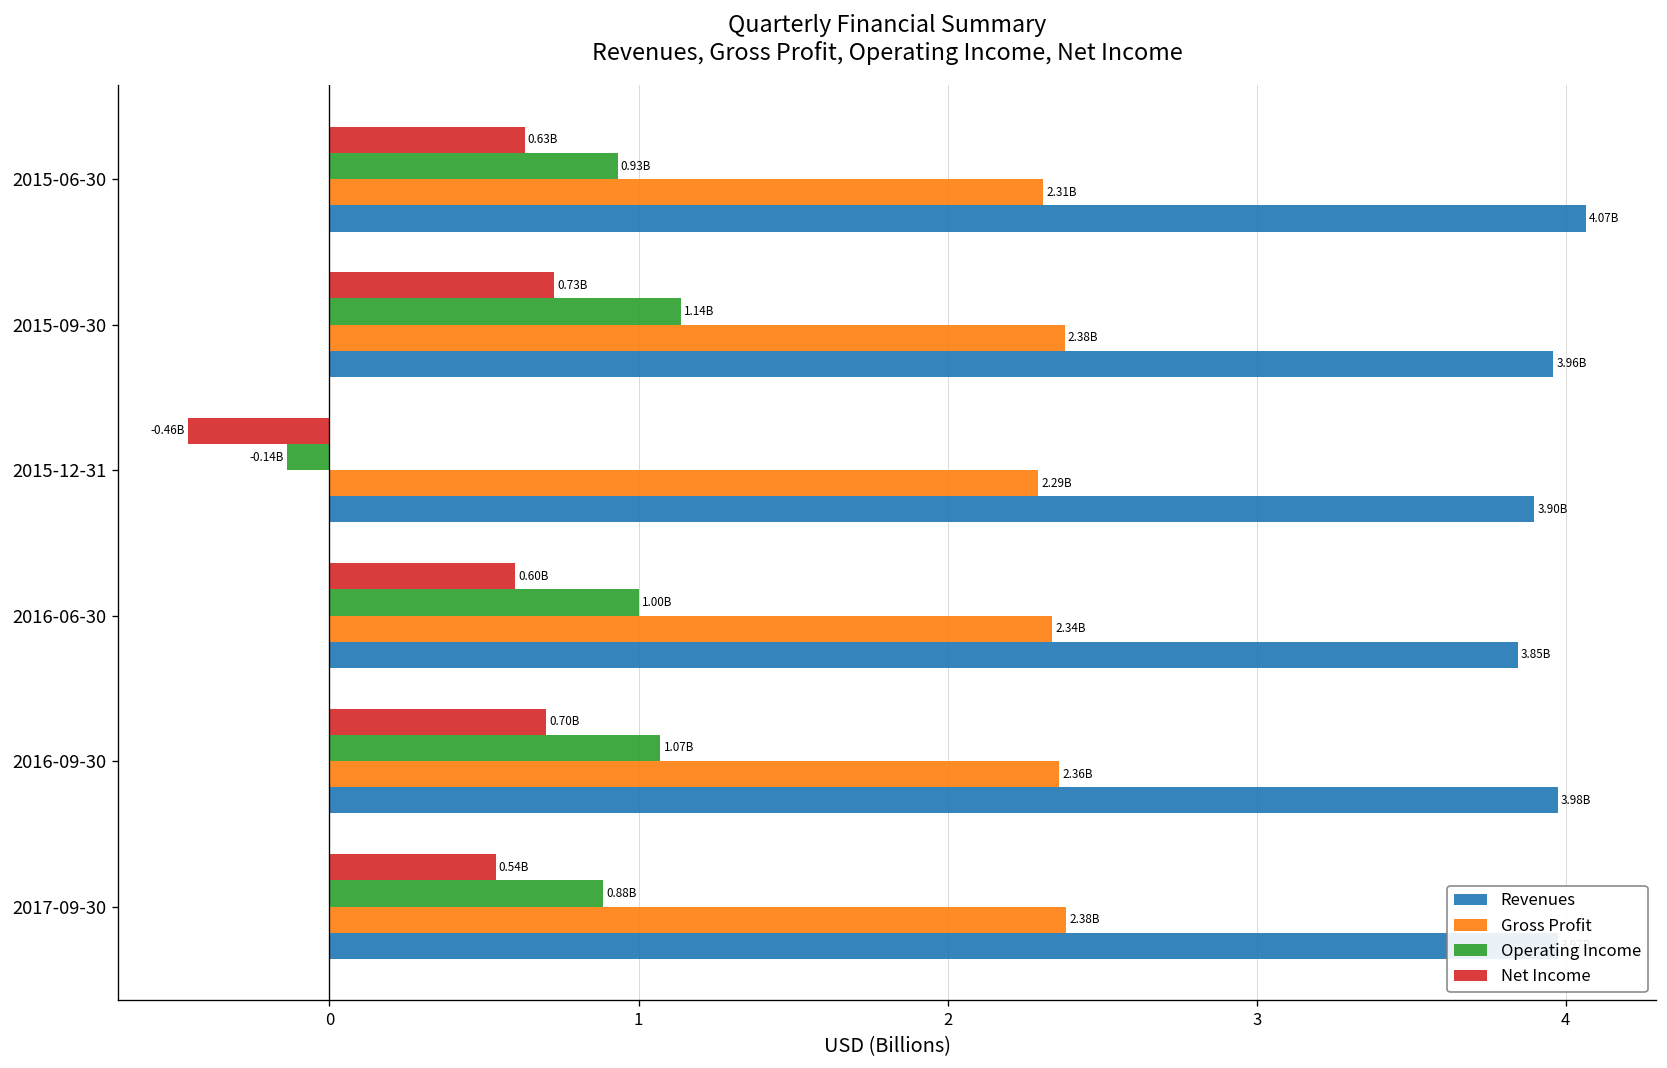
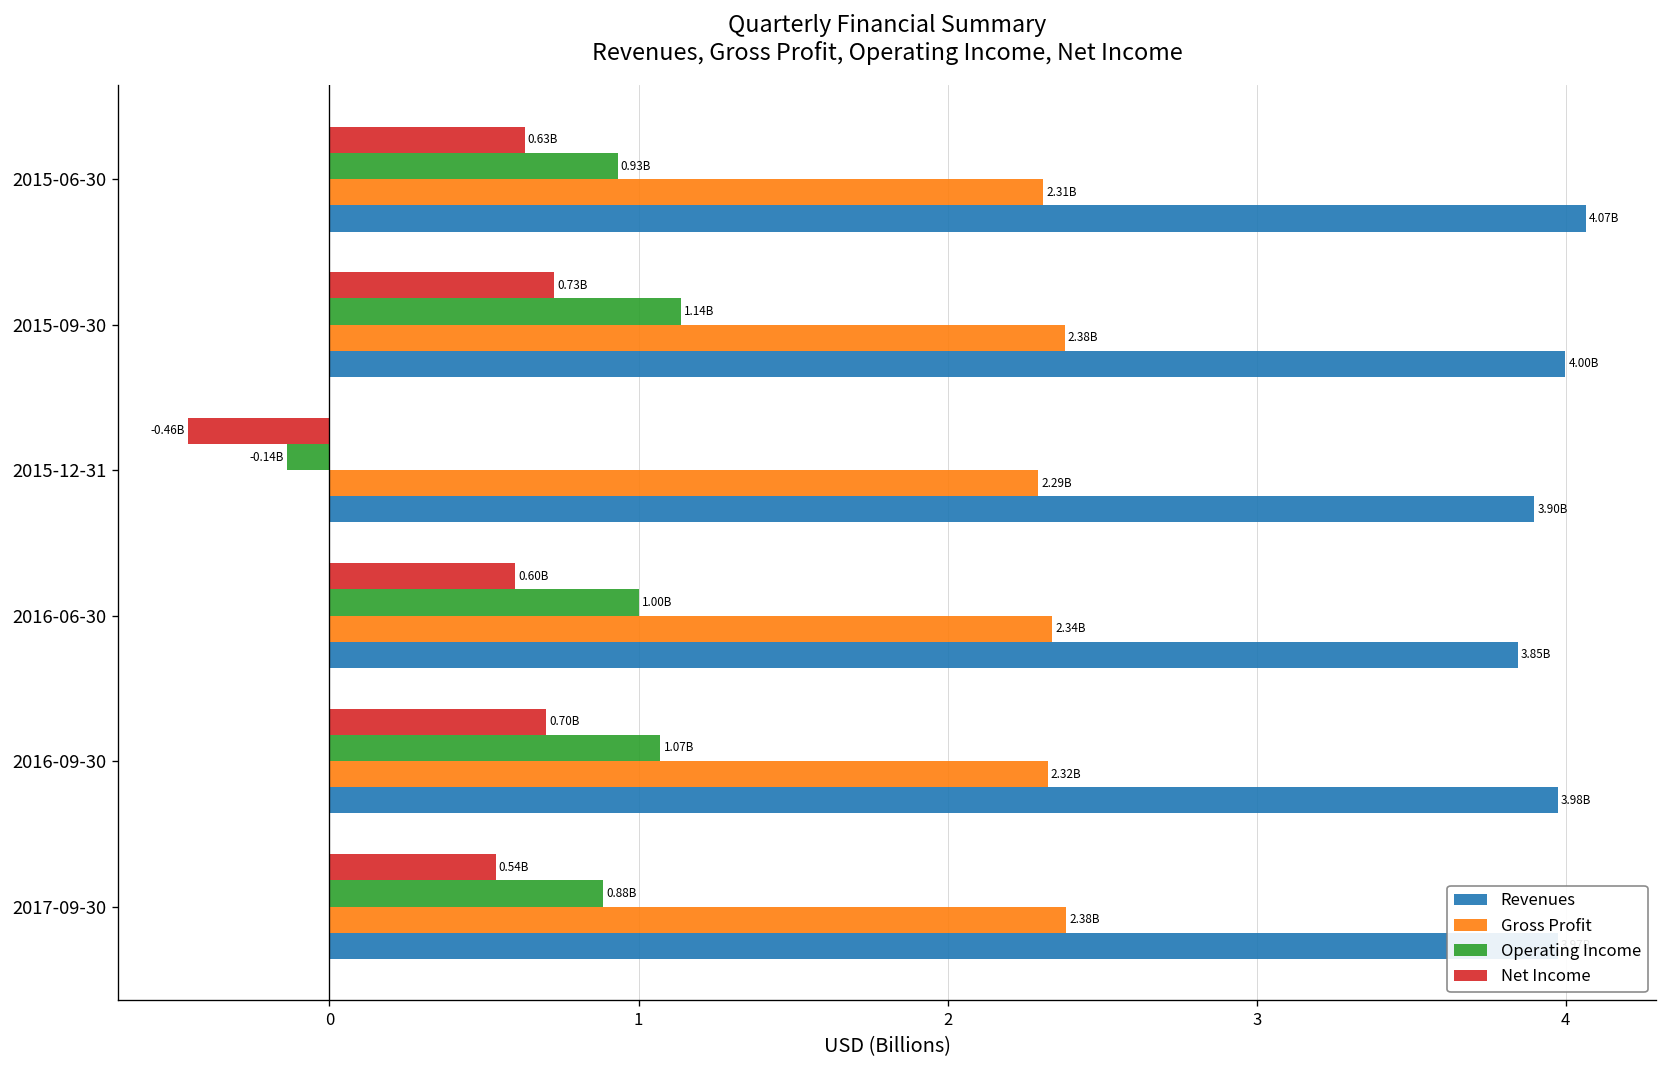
Revenues, 2015-09-30: 3.96B -> 4.00B
Gross Profit, 2016-09-30: 2.36B -> 2.32B
